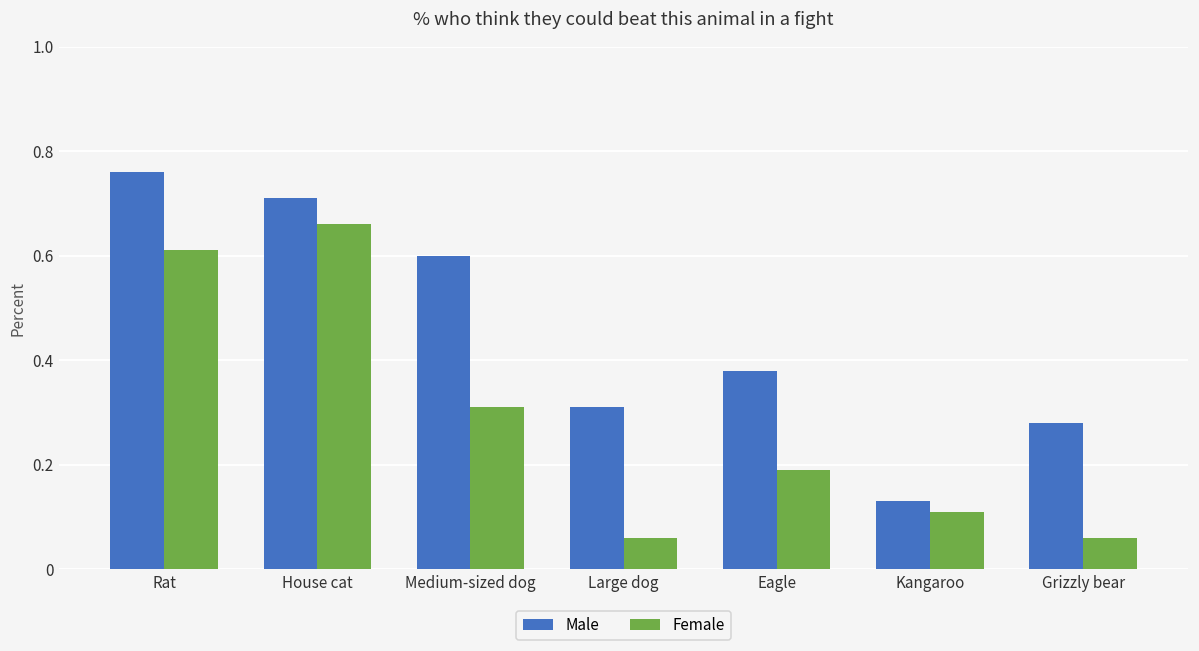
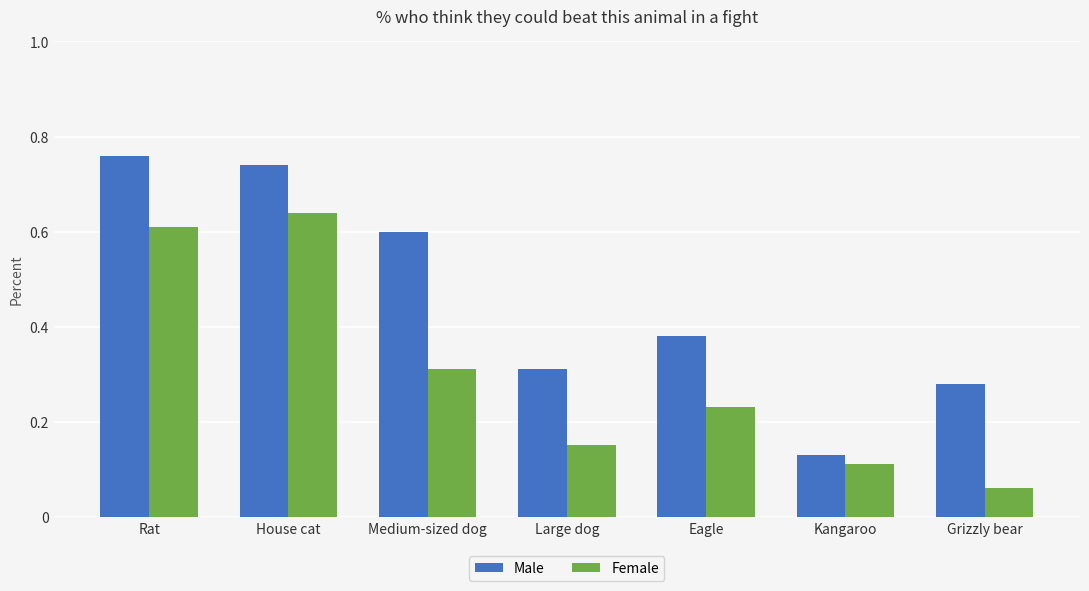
Male, House cat: 0.71 -> 0.74
Female, House cat: 0.66 -> 0.64
Female, Large dog: 0.06 -> 0.15
Female, Eagle: 0.19 -> 0.23
